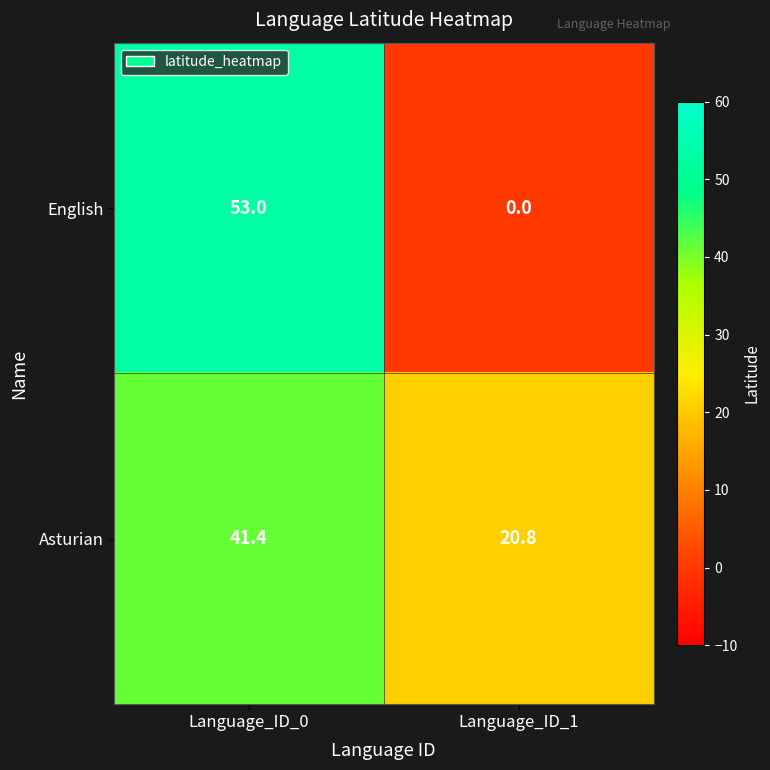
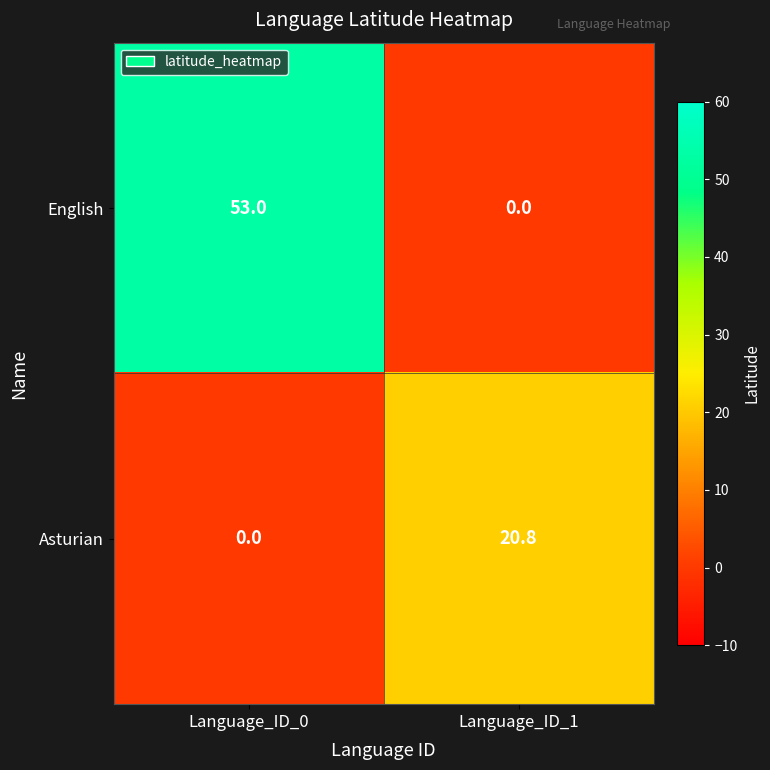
Asturian, Language_ID_0: 41.4 -> 0.0
